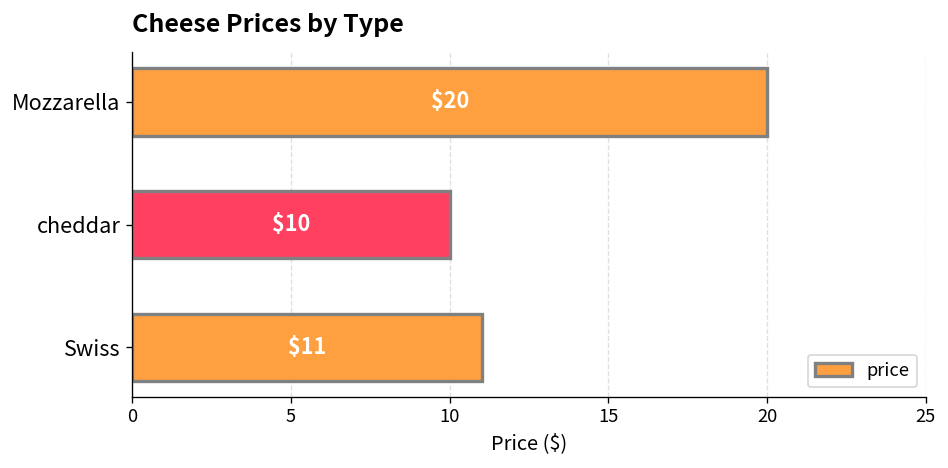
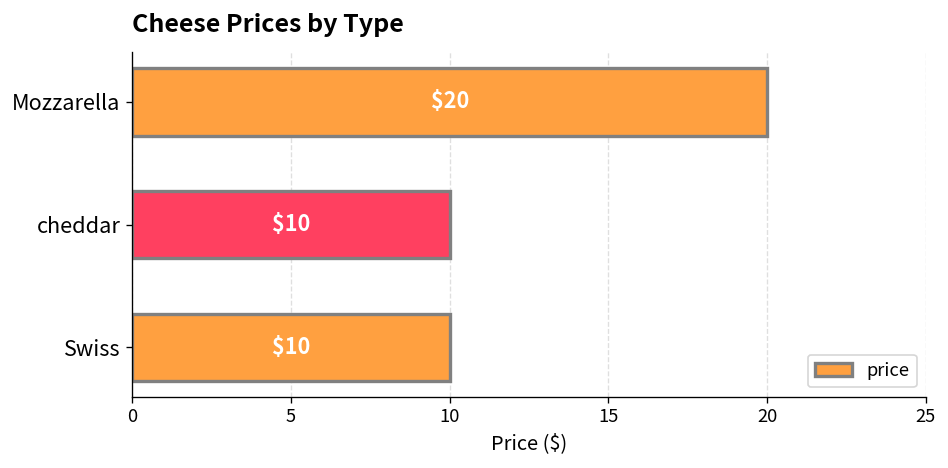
Swiss: $11 -> $10
